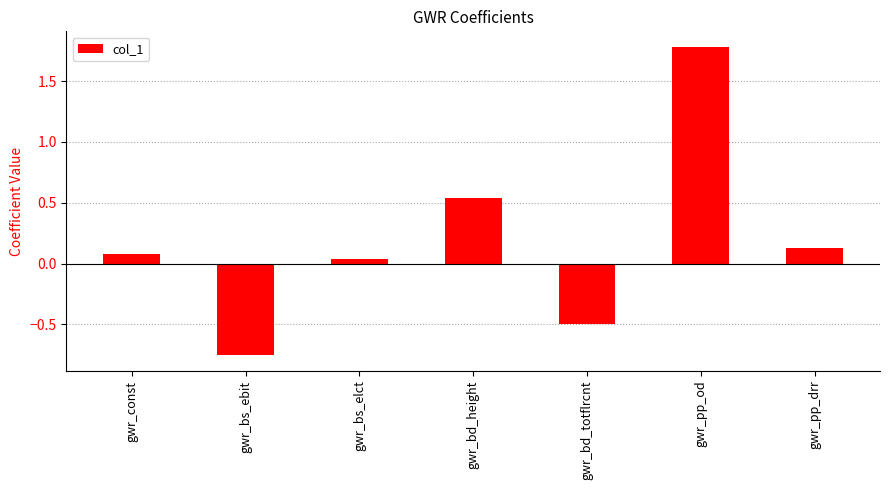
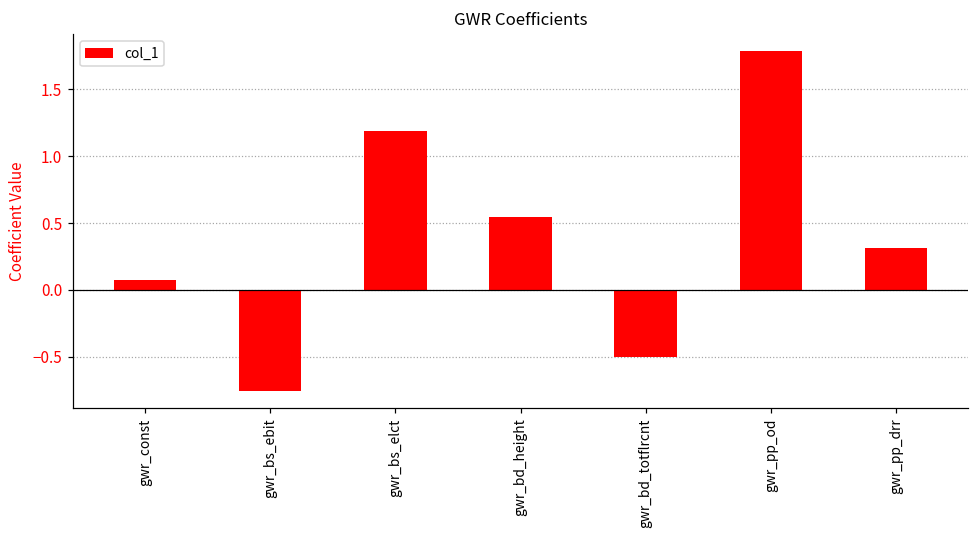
gwr_bs_elct: 0.04 -> 1.18
gwr_pp_drr: 0.13 -> 0.32
